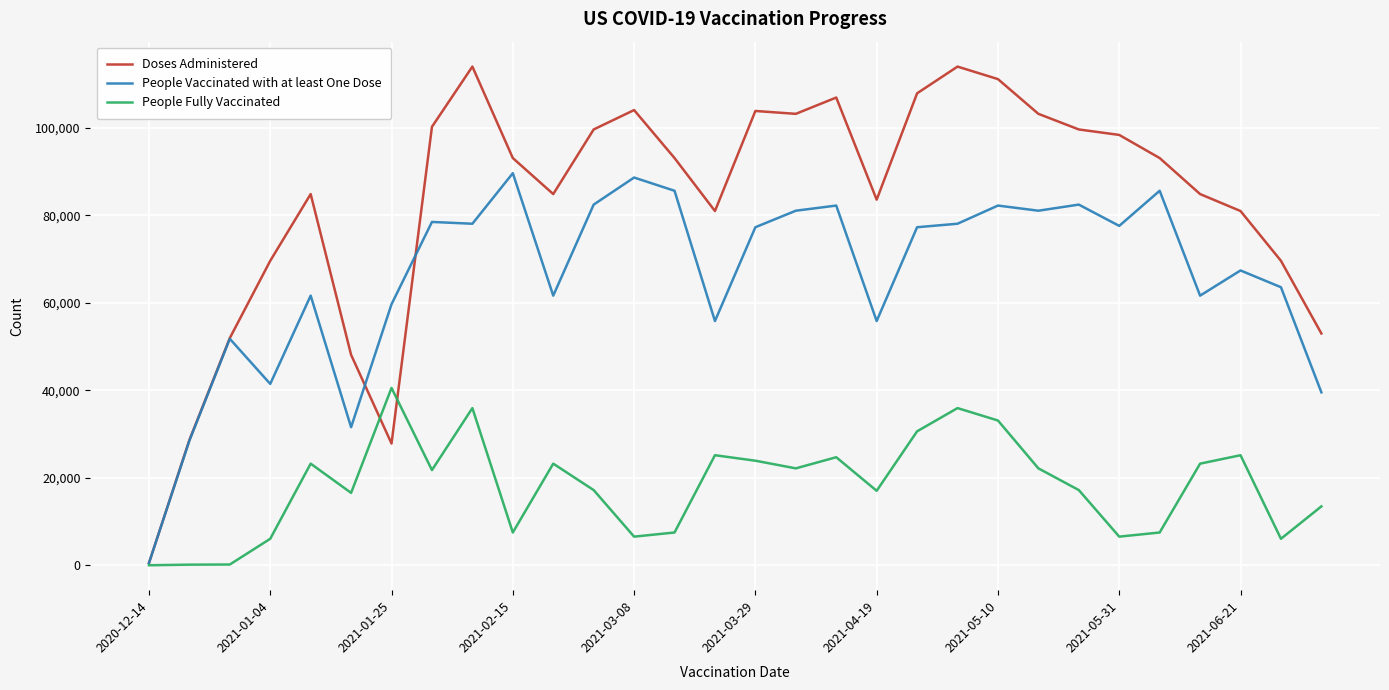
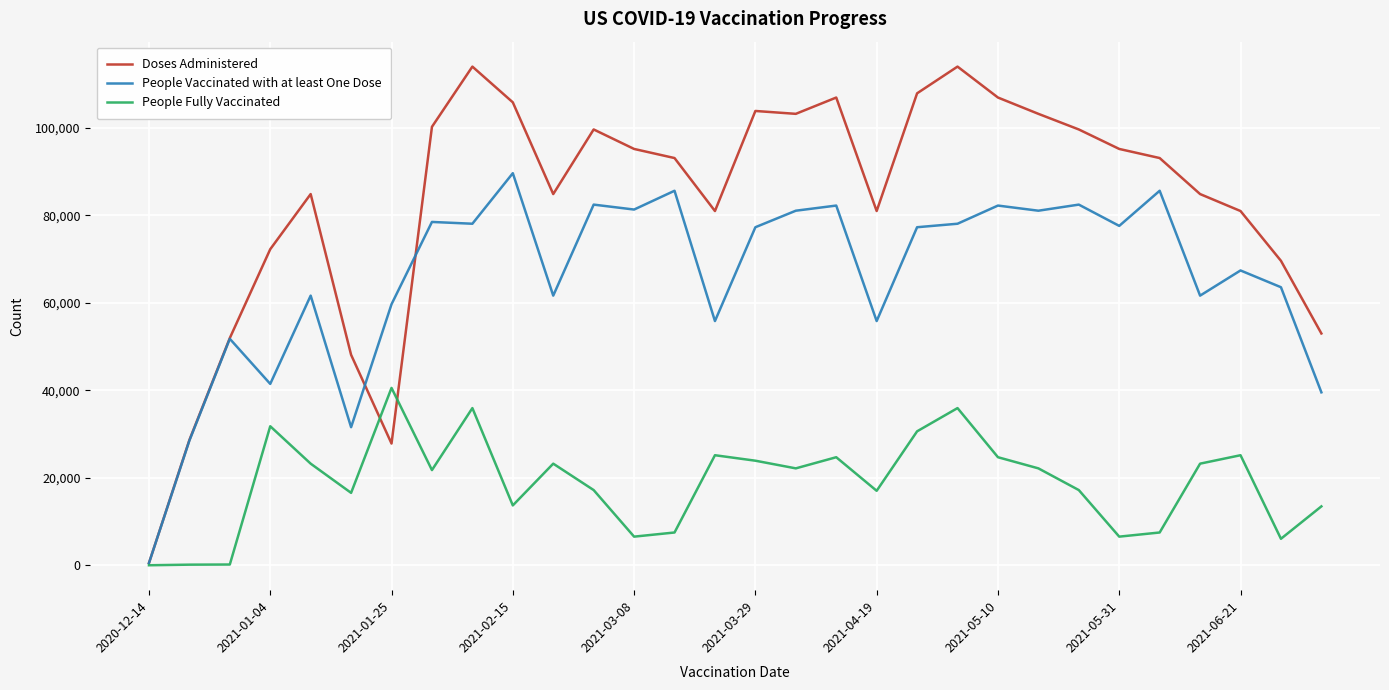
Doses Administered, 2021-01-04: 70,000 -> 72,000
People Fully Vaccinated, 2021-01-04: 6,000 -> 32,000
Doses Administered, 2021-02-15: 93,000 -> 106,000
People Fully Vaccinated, 2021-02-15: 7,000 -> 14,000
Doses Administered, 2021-03-08: 104,000 -> 95,000
People Vaccinated with at least One Dose, 2021-03-08: 89,000 -> 81,000
Doses Administered, 2021-04-19: 84,000 -> 81,000
Doses Administered, 2021-05-10: 111,000 -> 107,000
People Fully Vaccinated, 2021-05-10: 33,000 -> 25,000
Doses Administered, 2021-05-31: 98,000 -> 95,000
